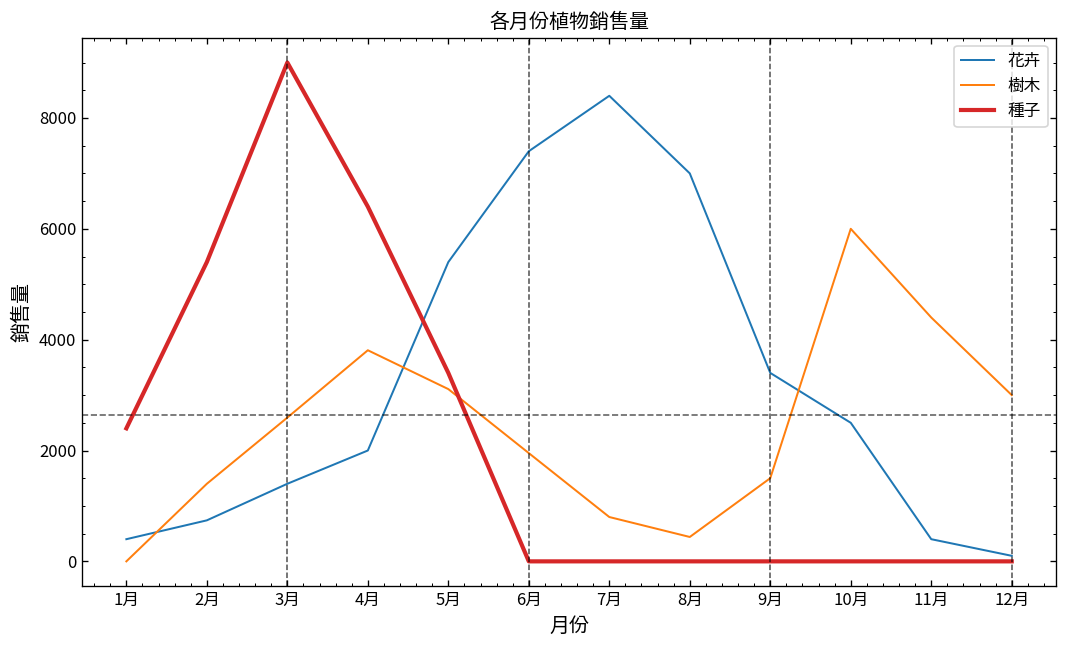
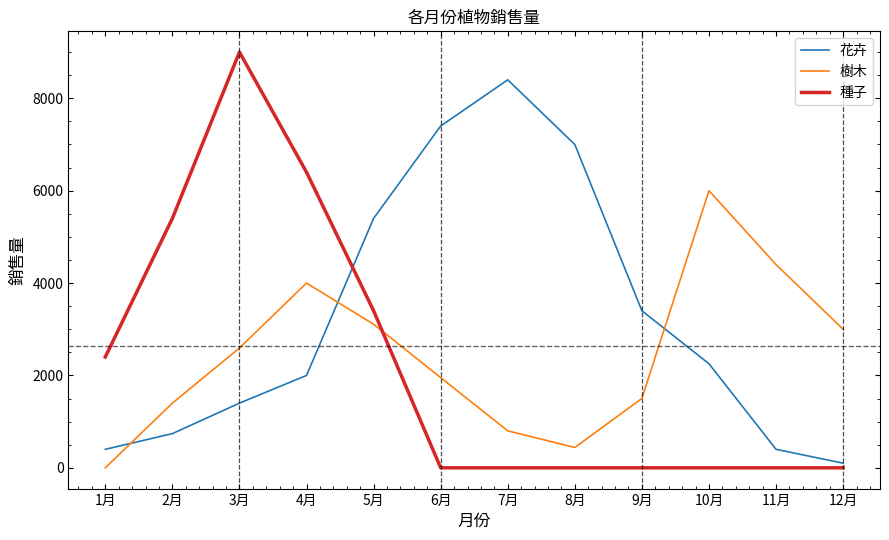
樹木, 4月: 3800 -> 4000
花卉, 10月: 2500 -> 2300
